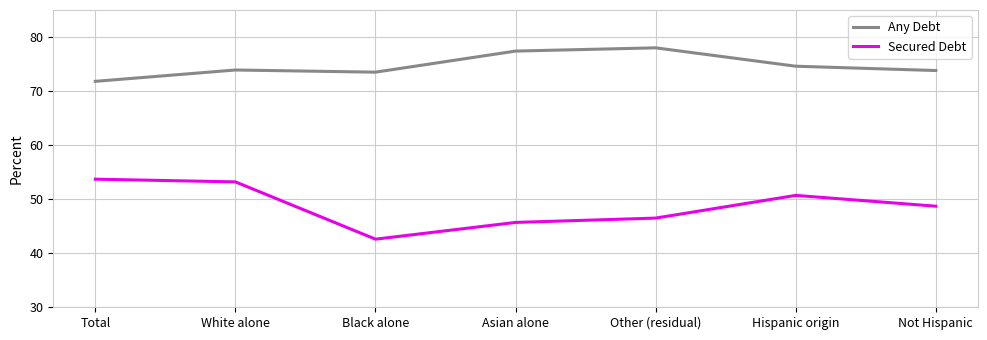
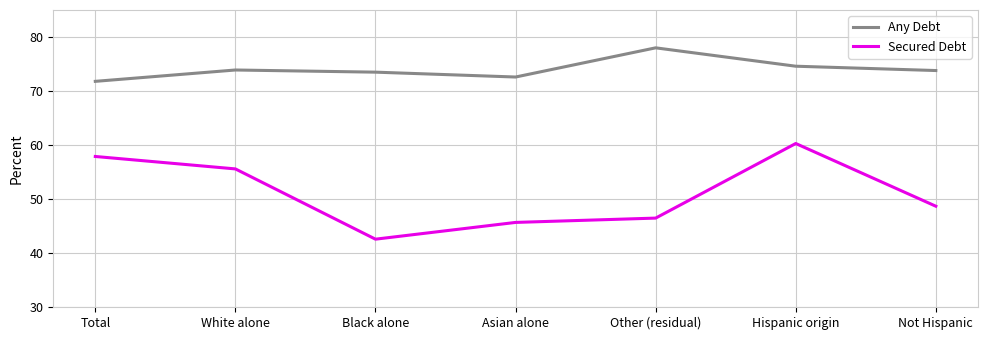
Secured Debt, Total: 54 -> 58
Secured Debt, White alone: 53 -> 56
Any Debt, Asian alone: 77 -> 73
Secured Debt, Hispanic origin: 51 -> 60
